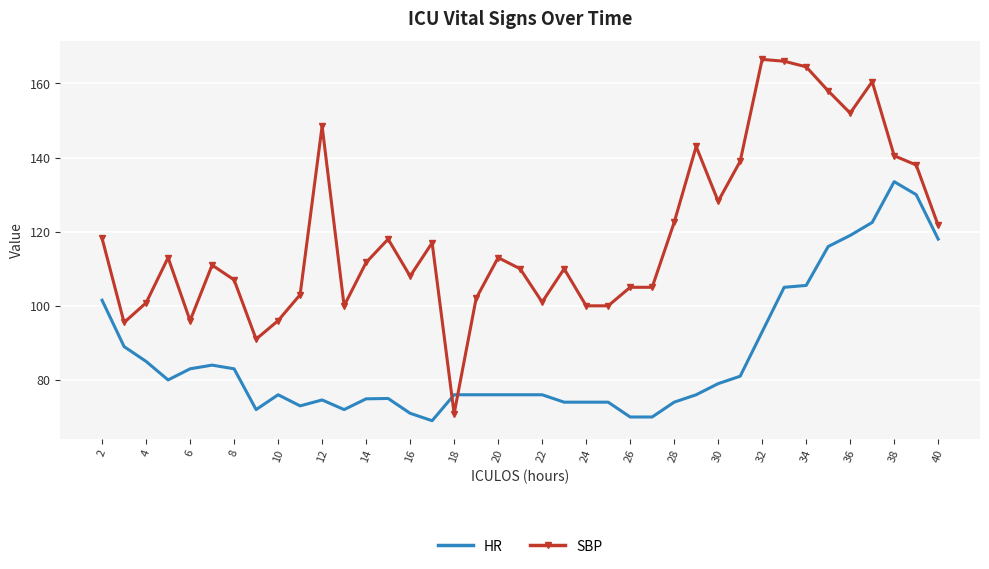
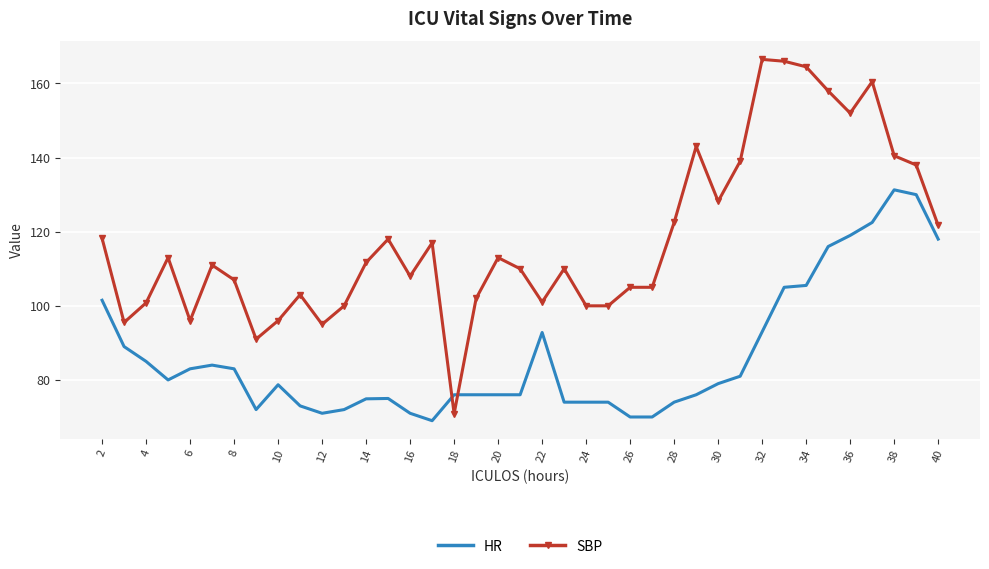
HR, 10: 76 -> 79
HR, 12: 75 -> 71
SBP, 12: 149 -> 95
HR, 22: 76 -> 93
HR, 38: 134 -> 131
